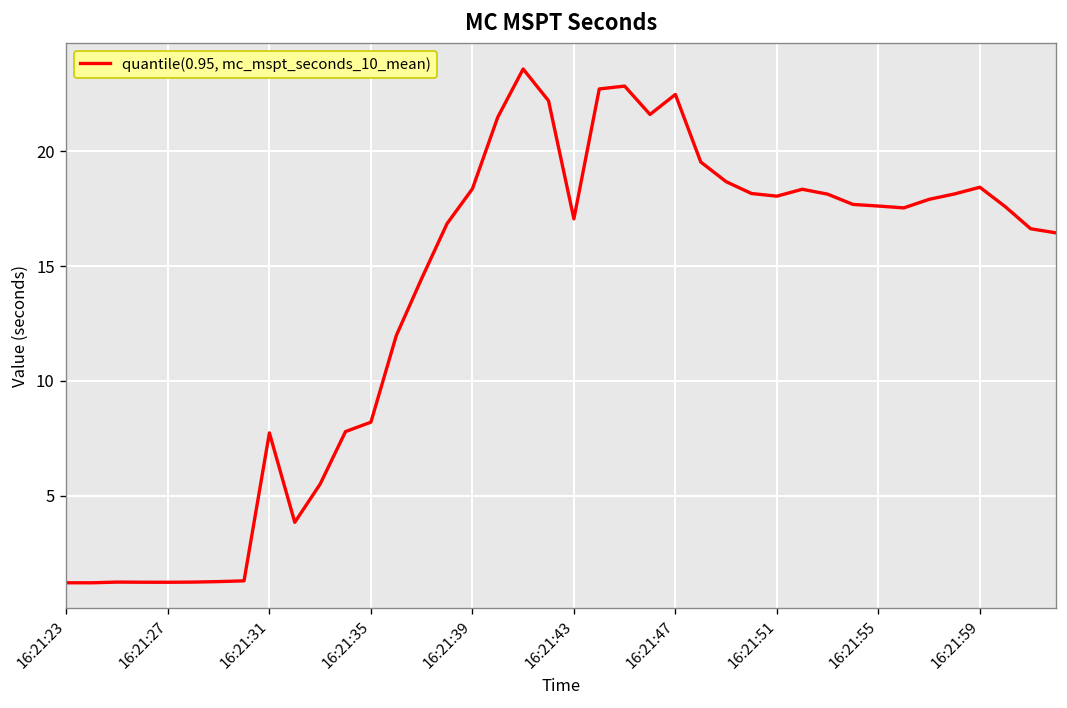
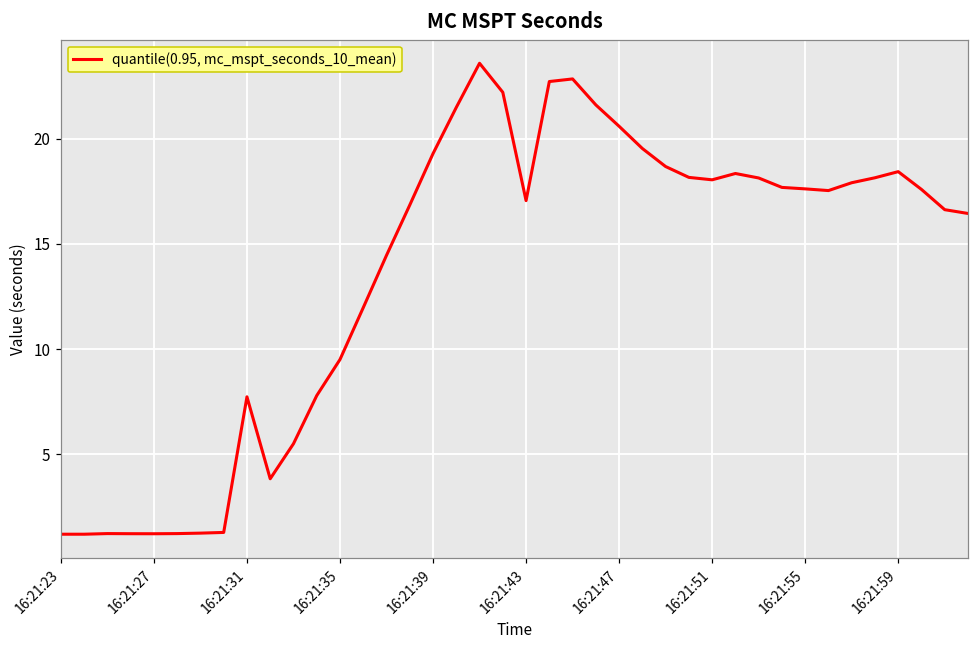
16:21:35: 8.2 -> 9.5
16:21:39: 18.4 -> 19.3
16:21:47: 22.5 -> 20.6
